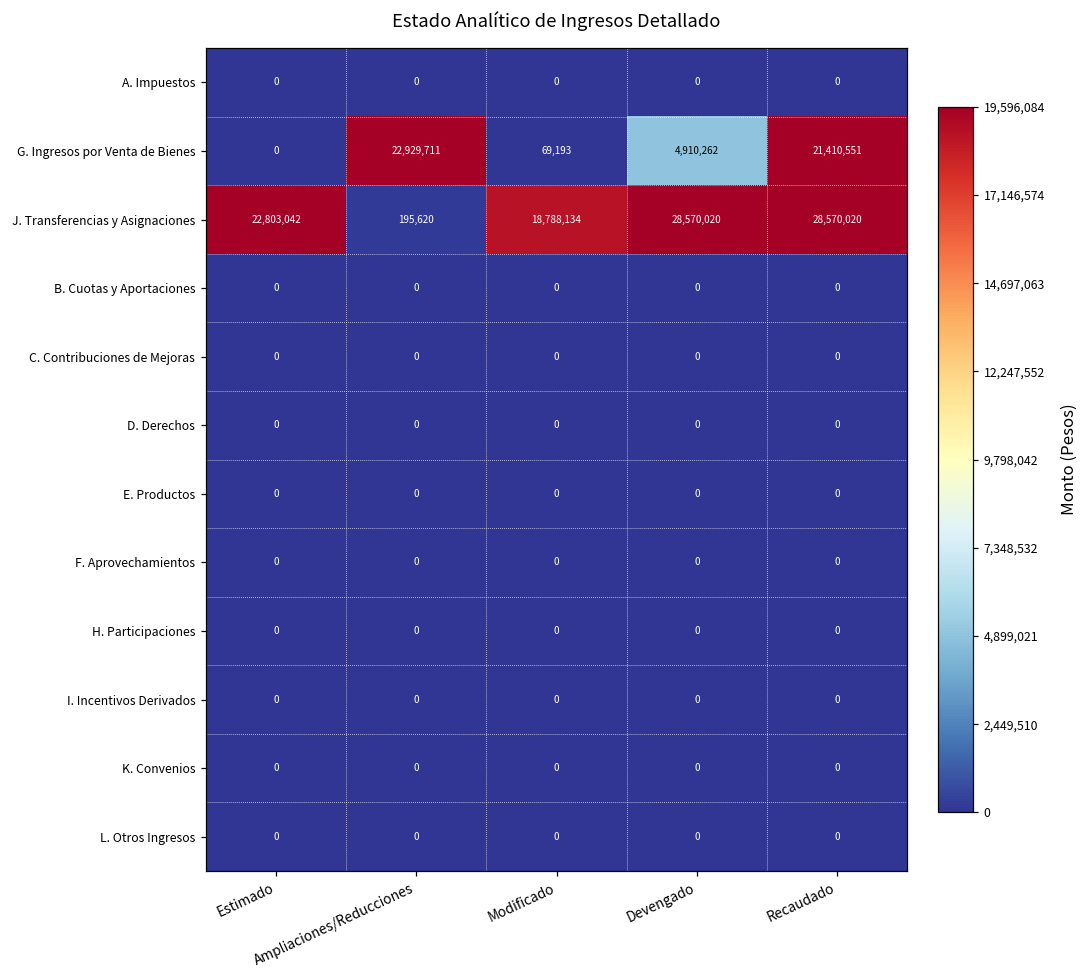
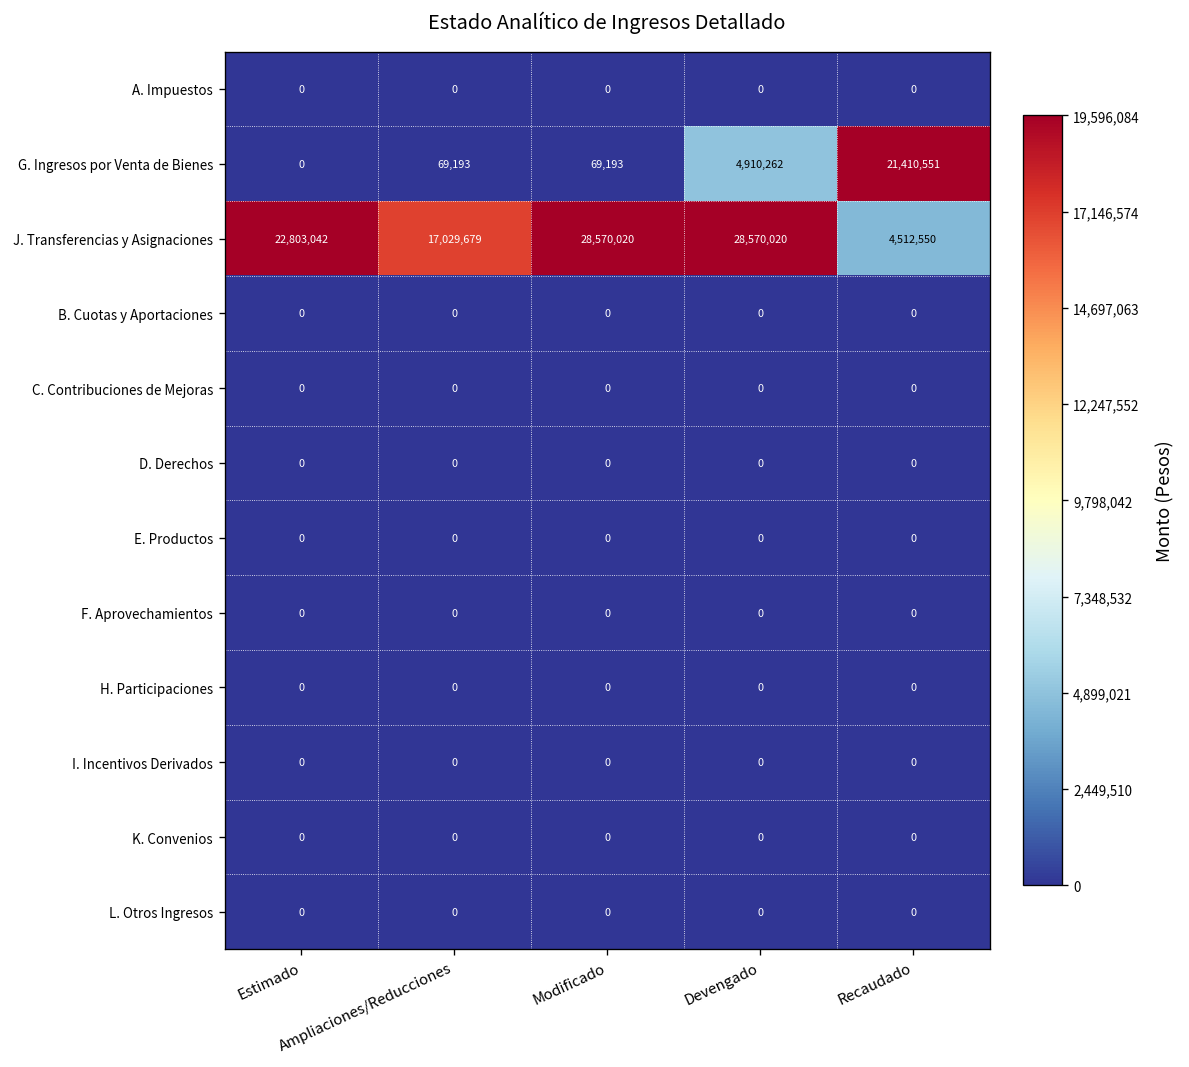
G. Ingresos por Venta de Bienes, Ampliaciones/Reducciones: 22,929,711 -> 69,193
J. Transferencias y Asignaciones, Ampliaciones/Reducciones: 195,620 -> 17,029,679
J. Transferencias y Asignaciones, Modificado: 18,788,134 -> 28,570,020
J. Transferencias y Asignaciones, Recaudado: 28,570,020 -> 4,512,550
